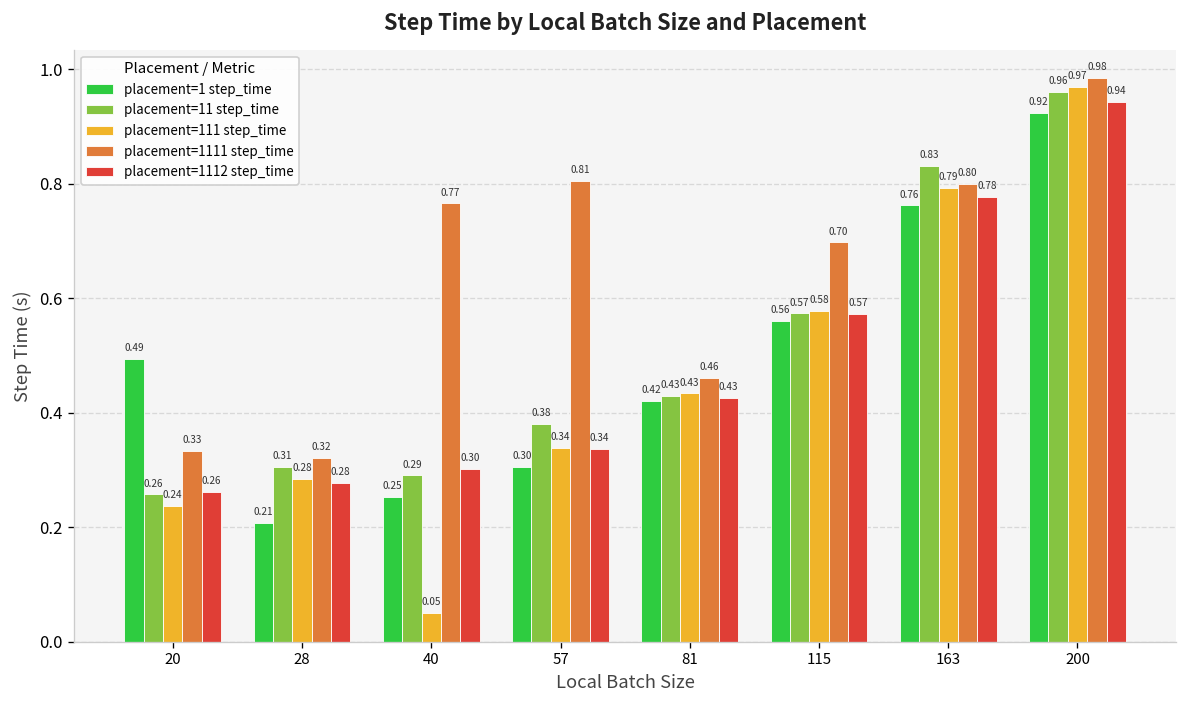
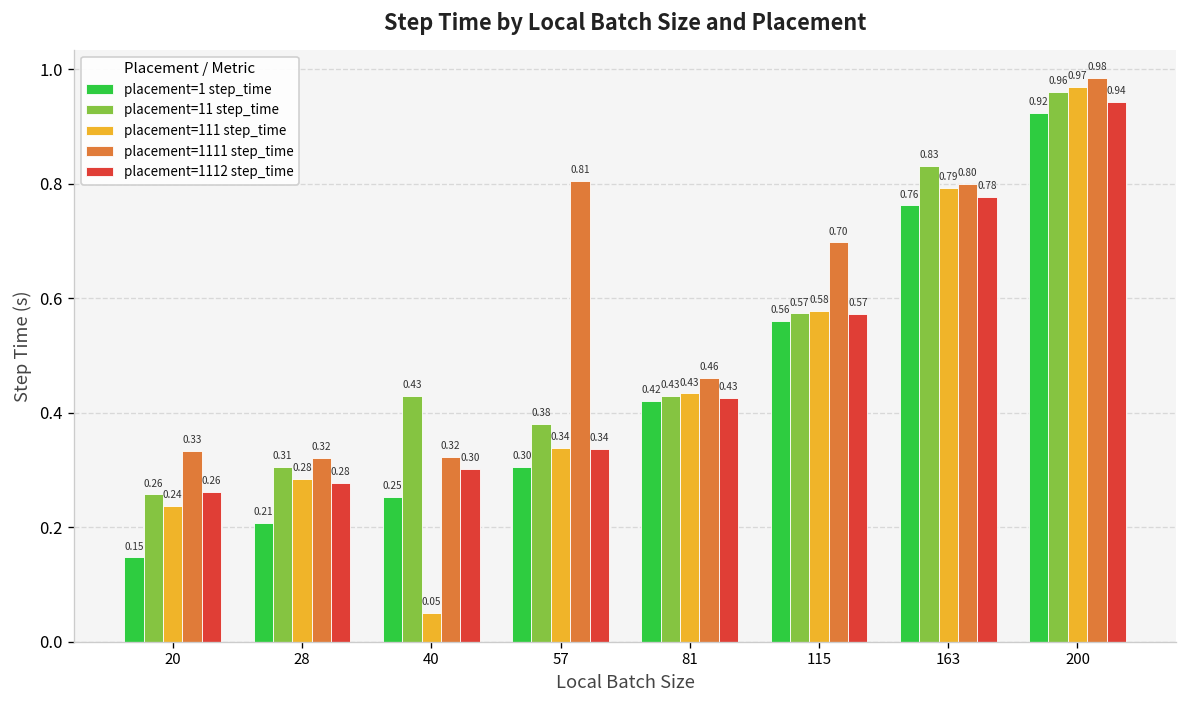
placement=1 step_time, 20: 0.49 -> 0.15
placement=11 step_time, 40: 0.29 -> 0.43
placement=1111 step_time, 40: 0.77 -> 0.32
